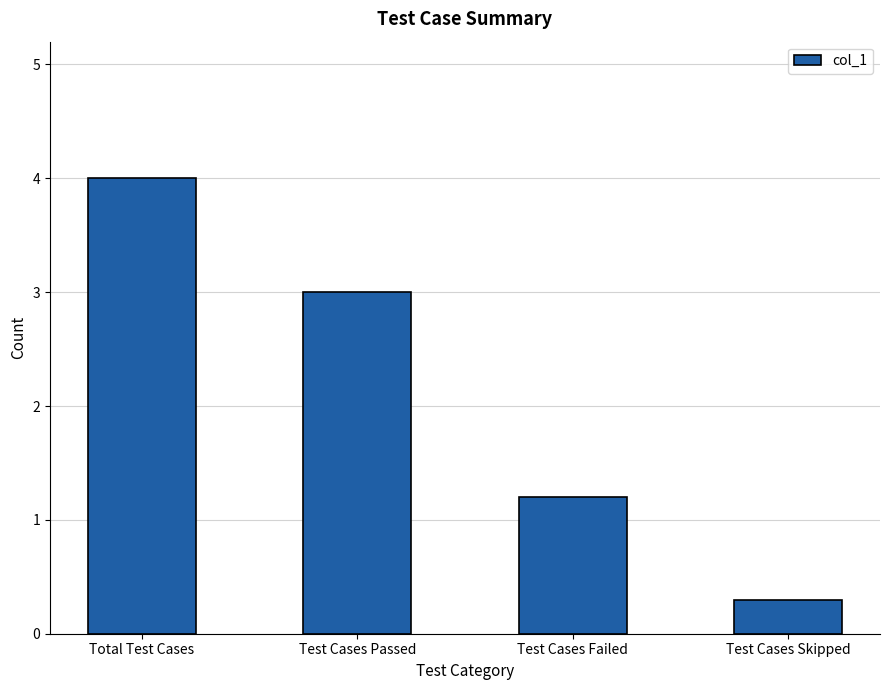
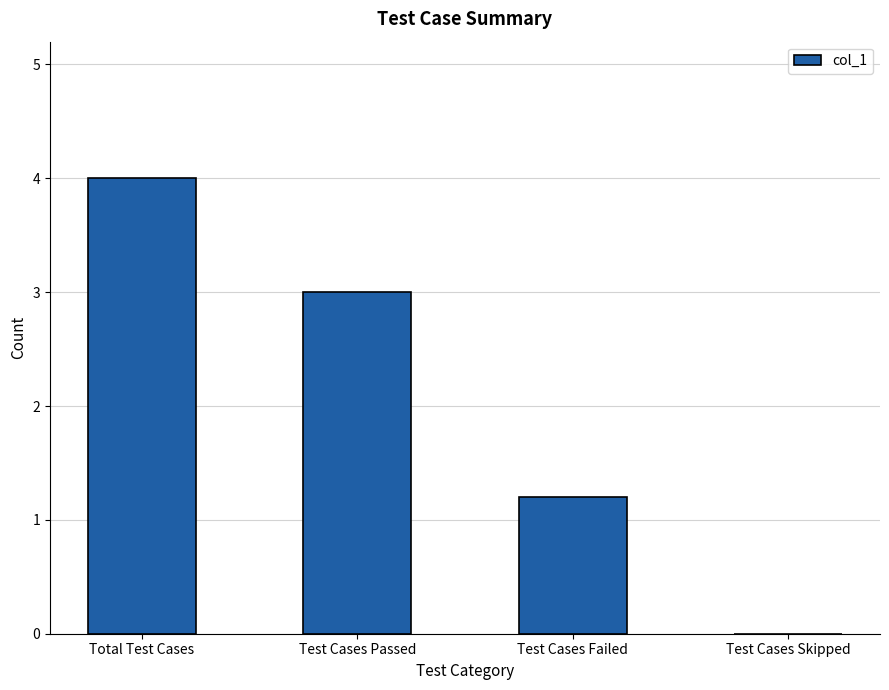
Test Cases Skipped: 0.3 -> 0.0
